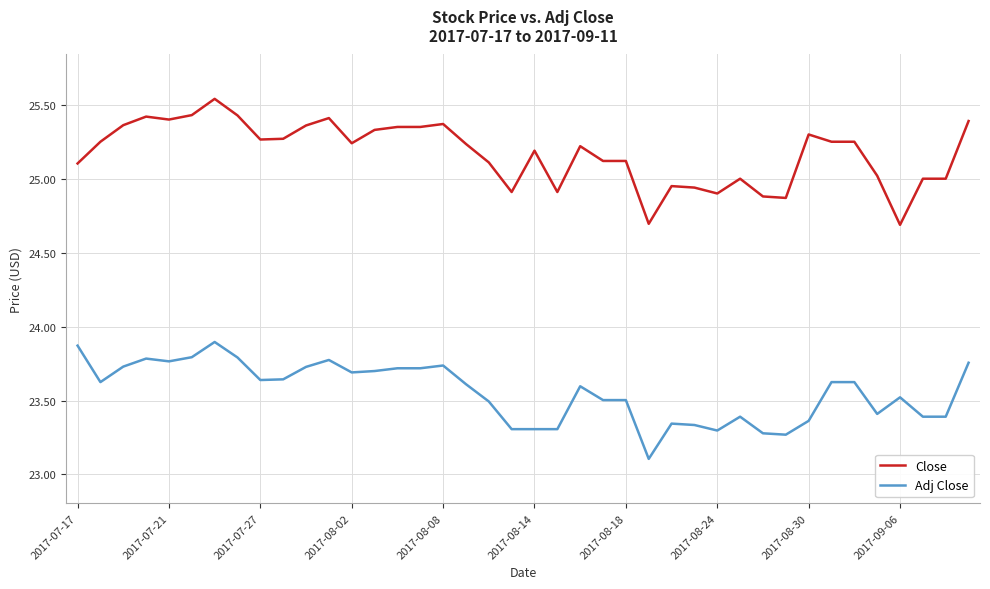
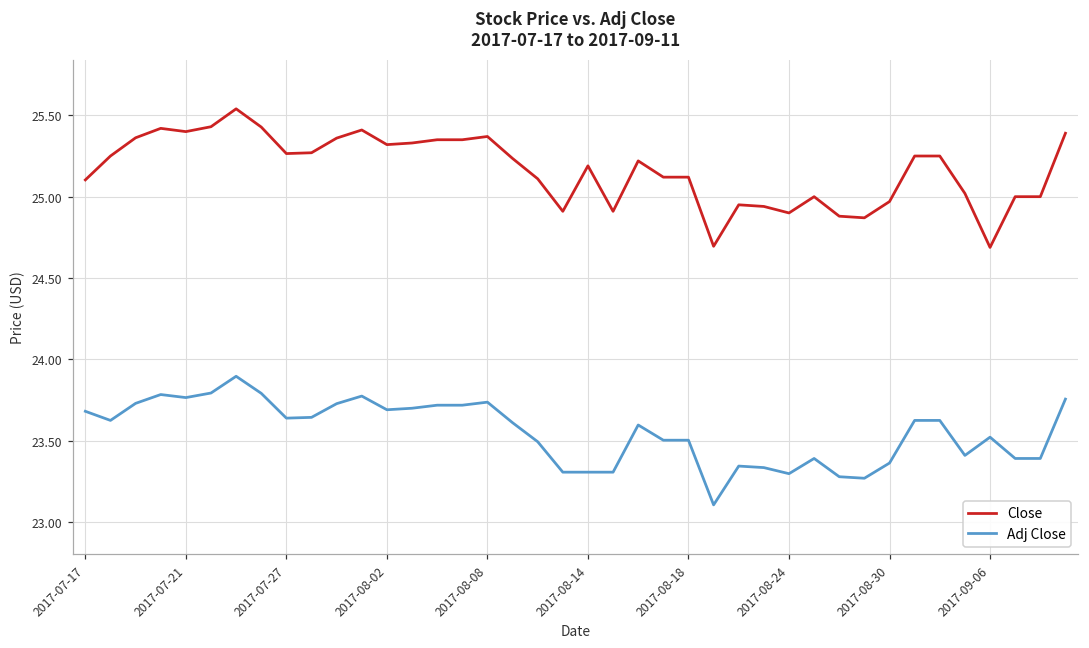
Adj Close, 2017-07-17: 23.87 -> 23.68
Close, 2017-08-02: 25.24 -> 25.32
Close, 2017-08-30: 25.30 -> 24.97
